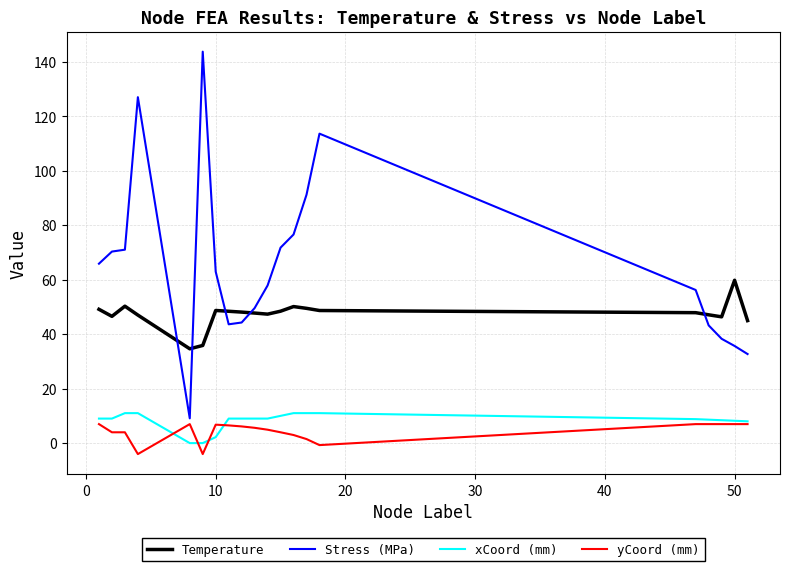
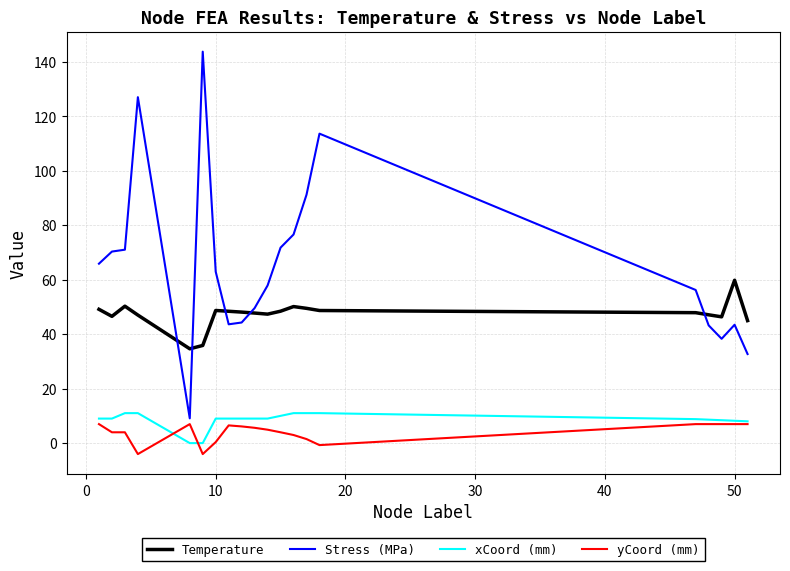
xCoord (mm), 10: 2 -> 9
yCoord (mm), 10: 7 -> 0
Stress (MPa), 50: 36 -> 43
